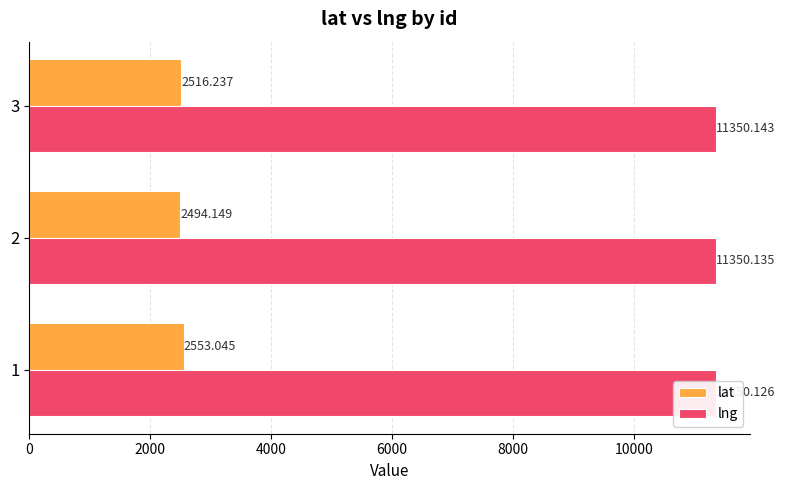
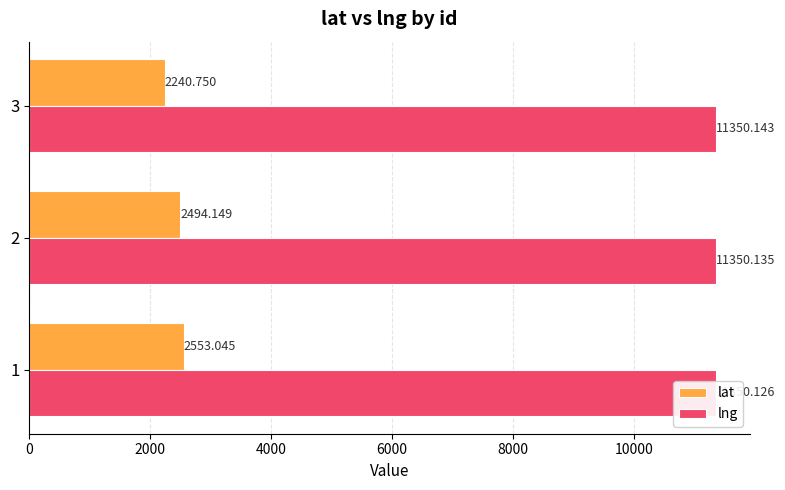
lat, 3: 2516.237 -> 2240.750
